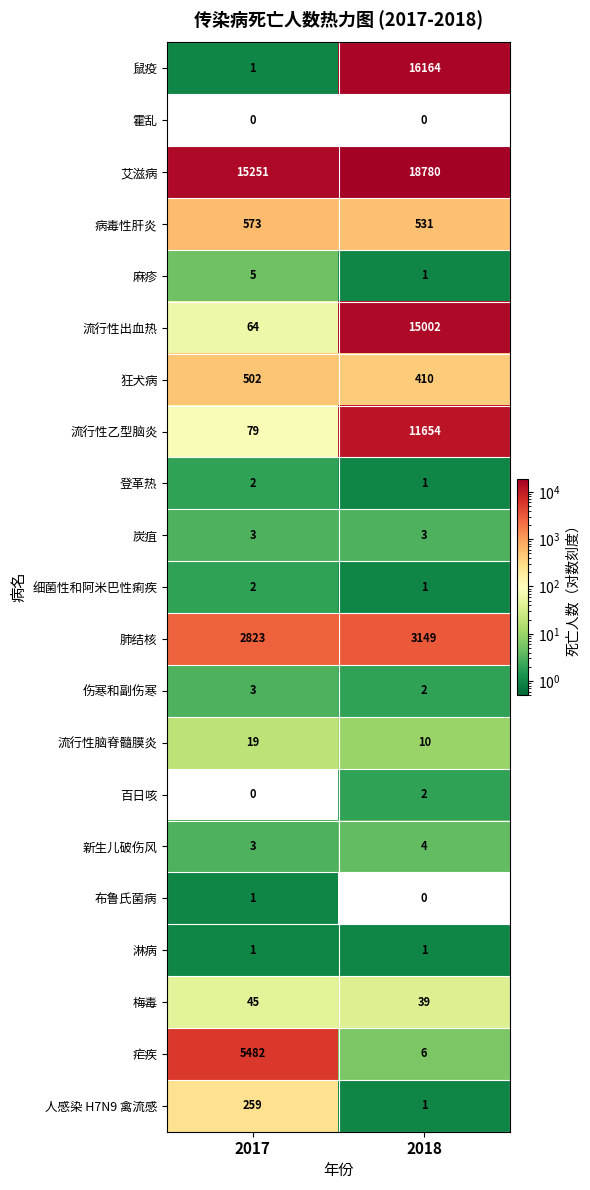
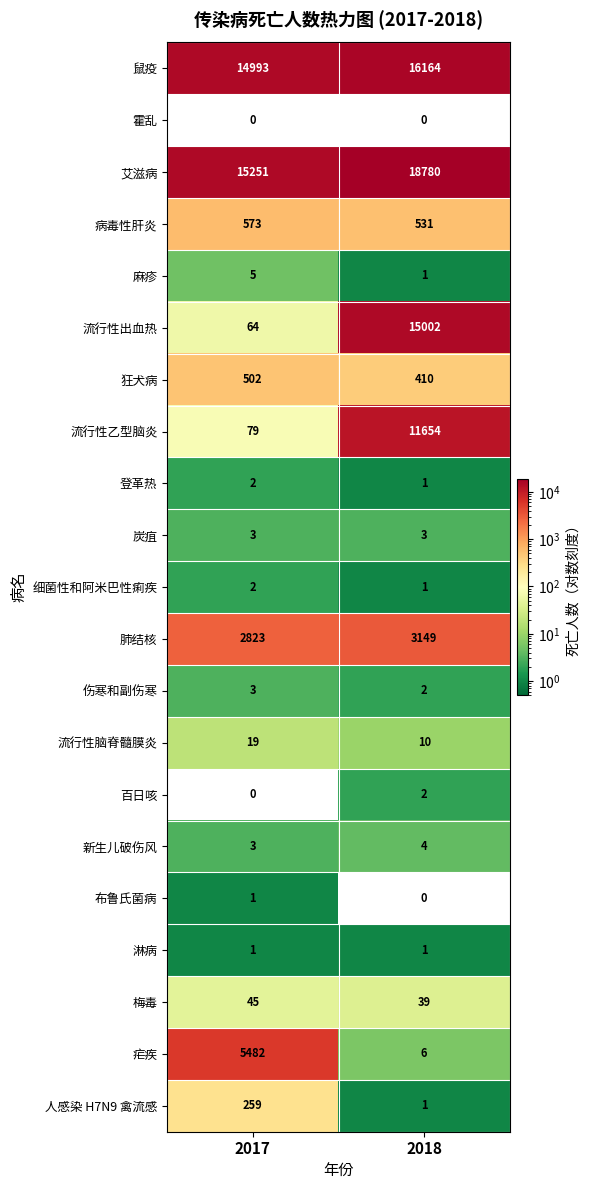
鼠疫, 2017: 1 -> 14993
